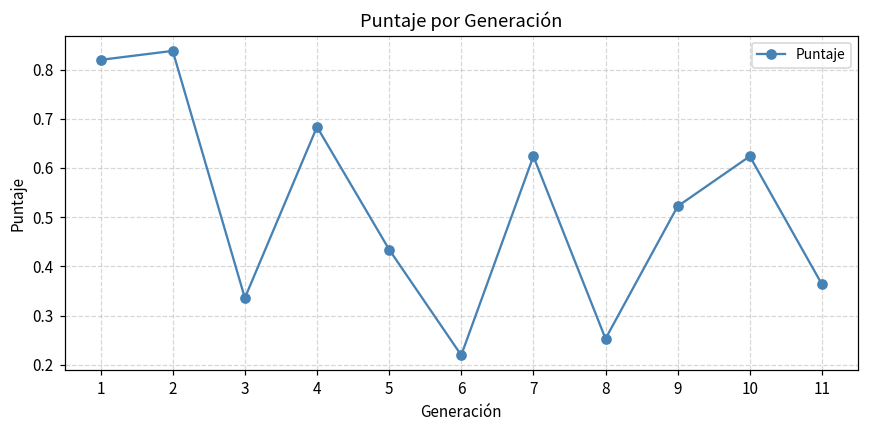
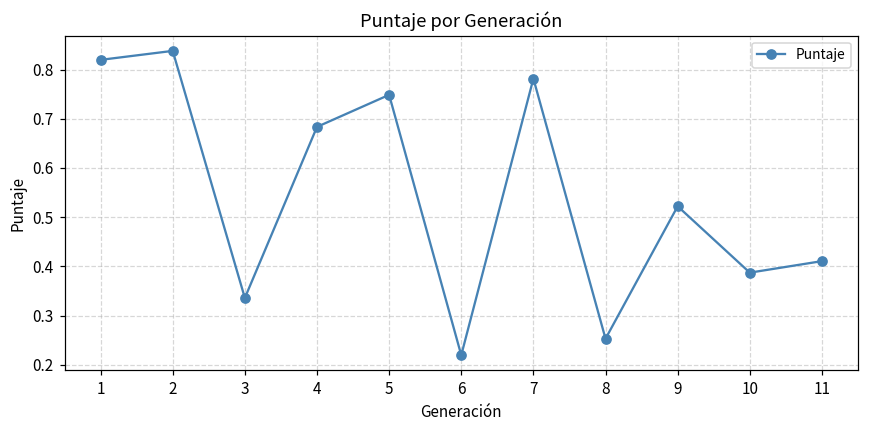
5: 0.43 -> 0.75
7: 0.62 -> 0.78
10: 0.62 -> 0.39
11: 0.36 -> 0.41
